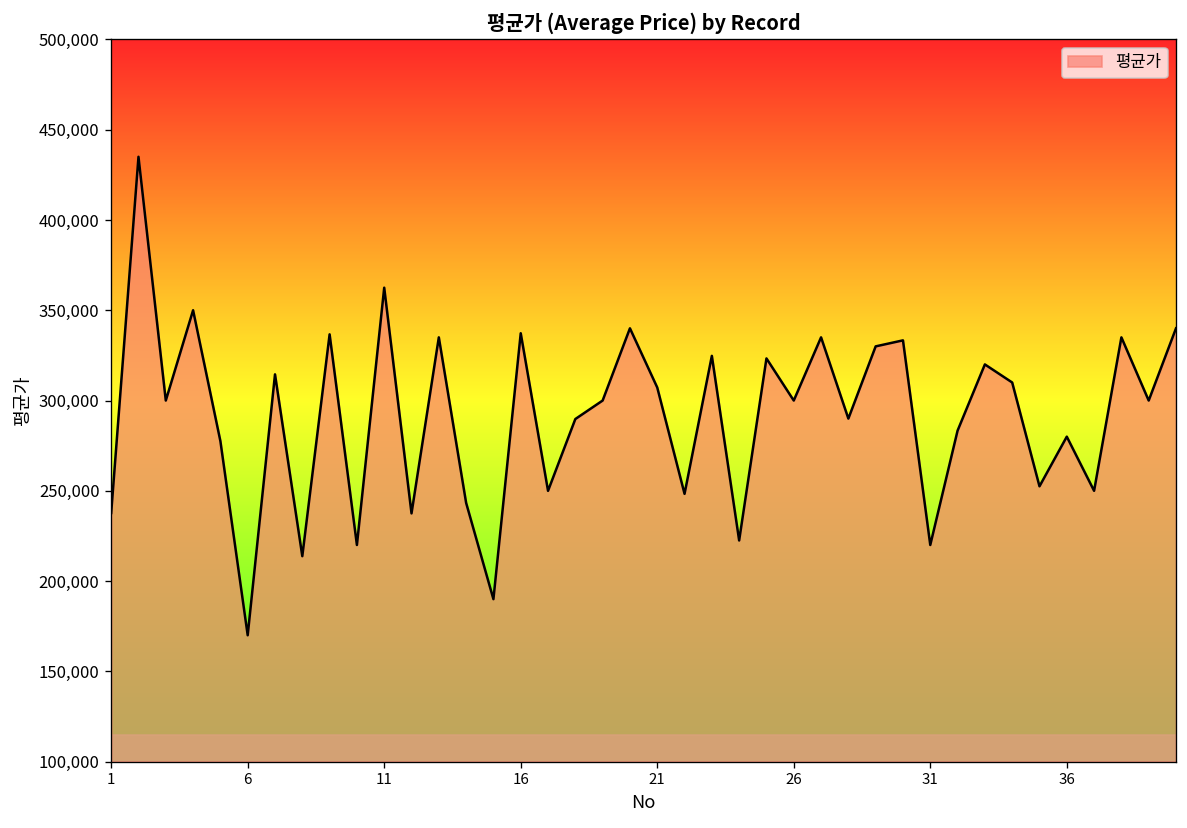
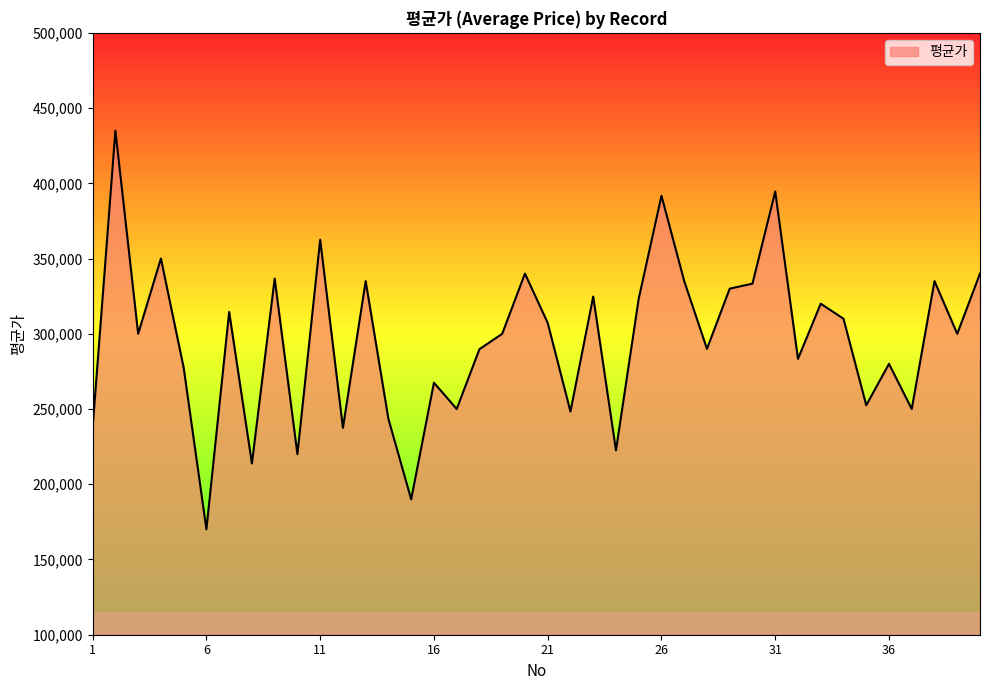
16: 337,000 -> 268,000
26: 300,000 -> 392,000
31: 220,000 -> 395,000
